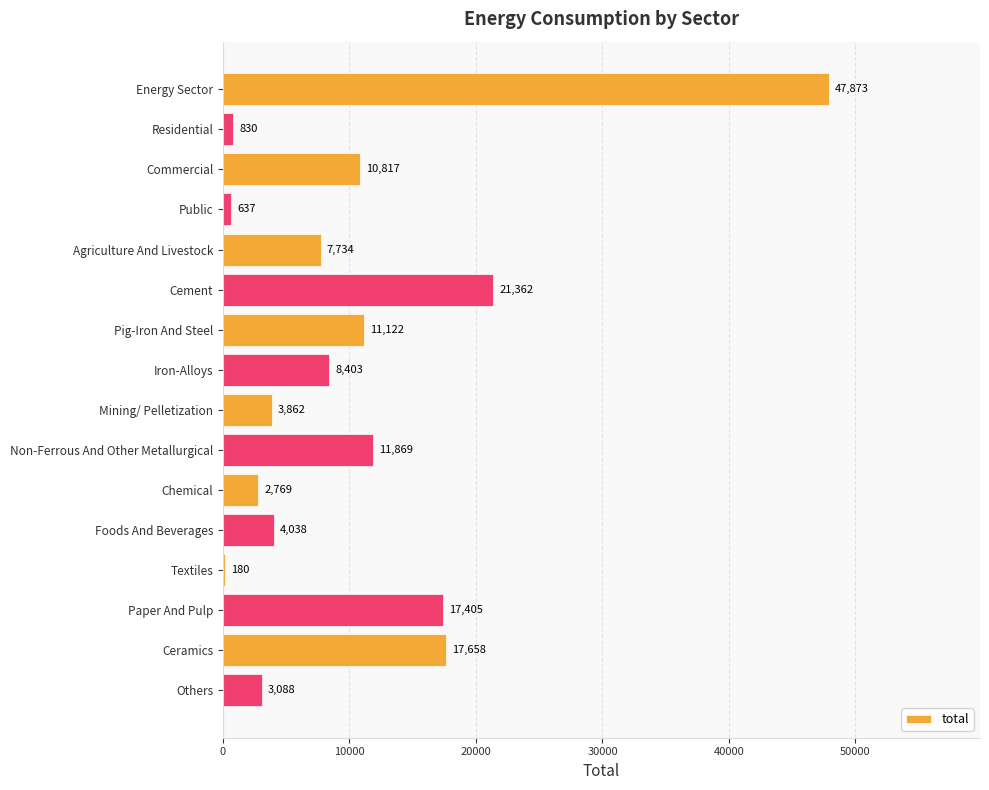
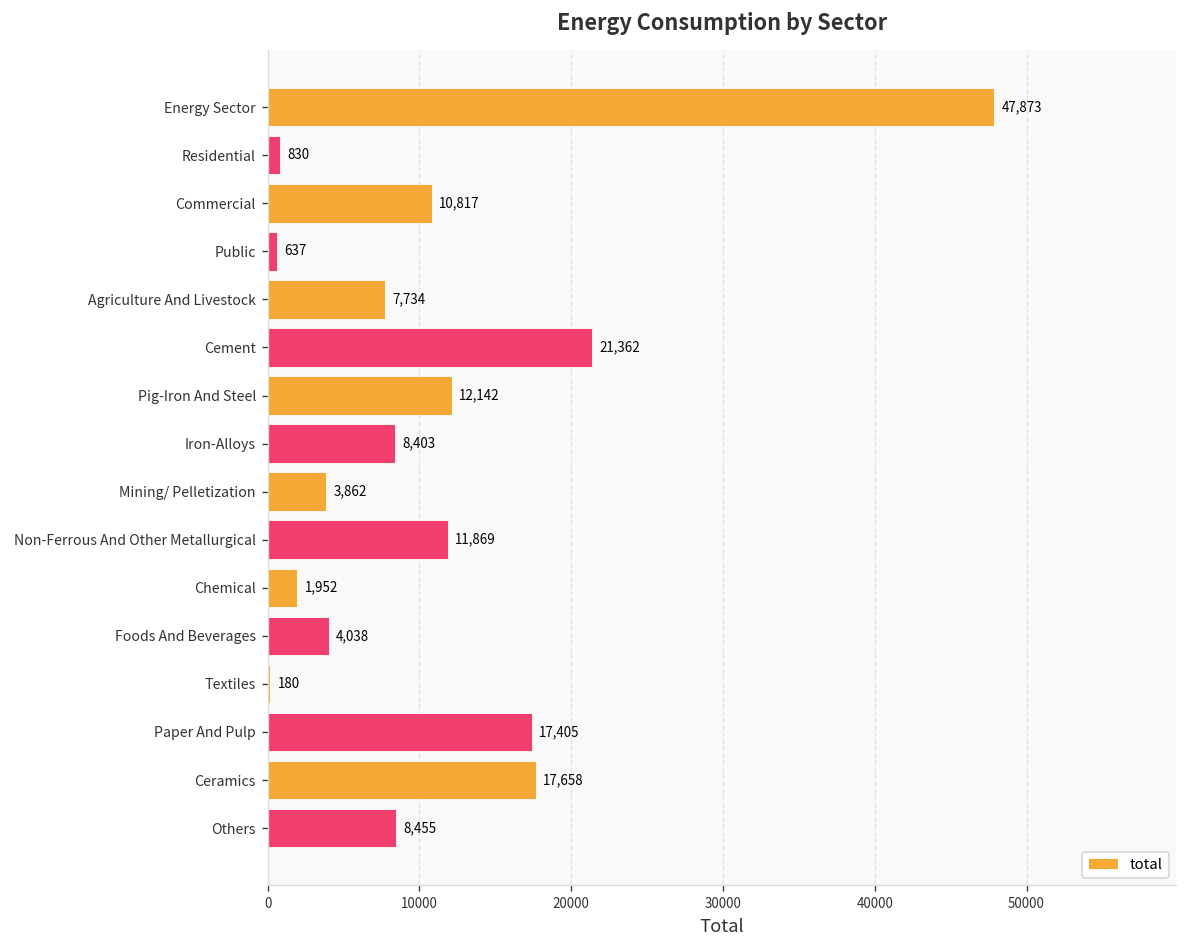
Pig-Iron And Steel: 11,122 -> 12,142
Chemical: 2,769 -> 1,952
Others: 3,088 -> 8,455
